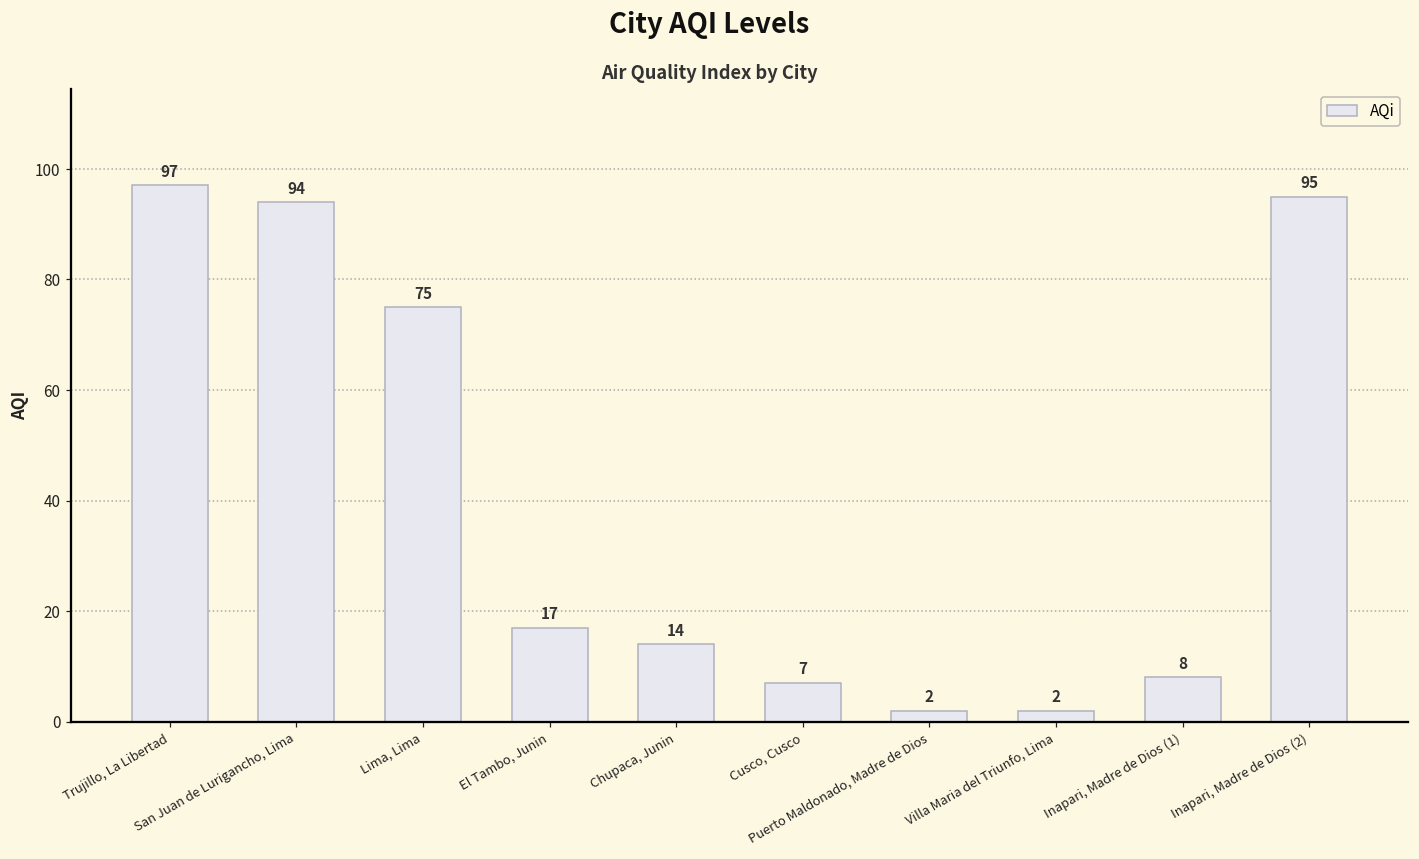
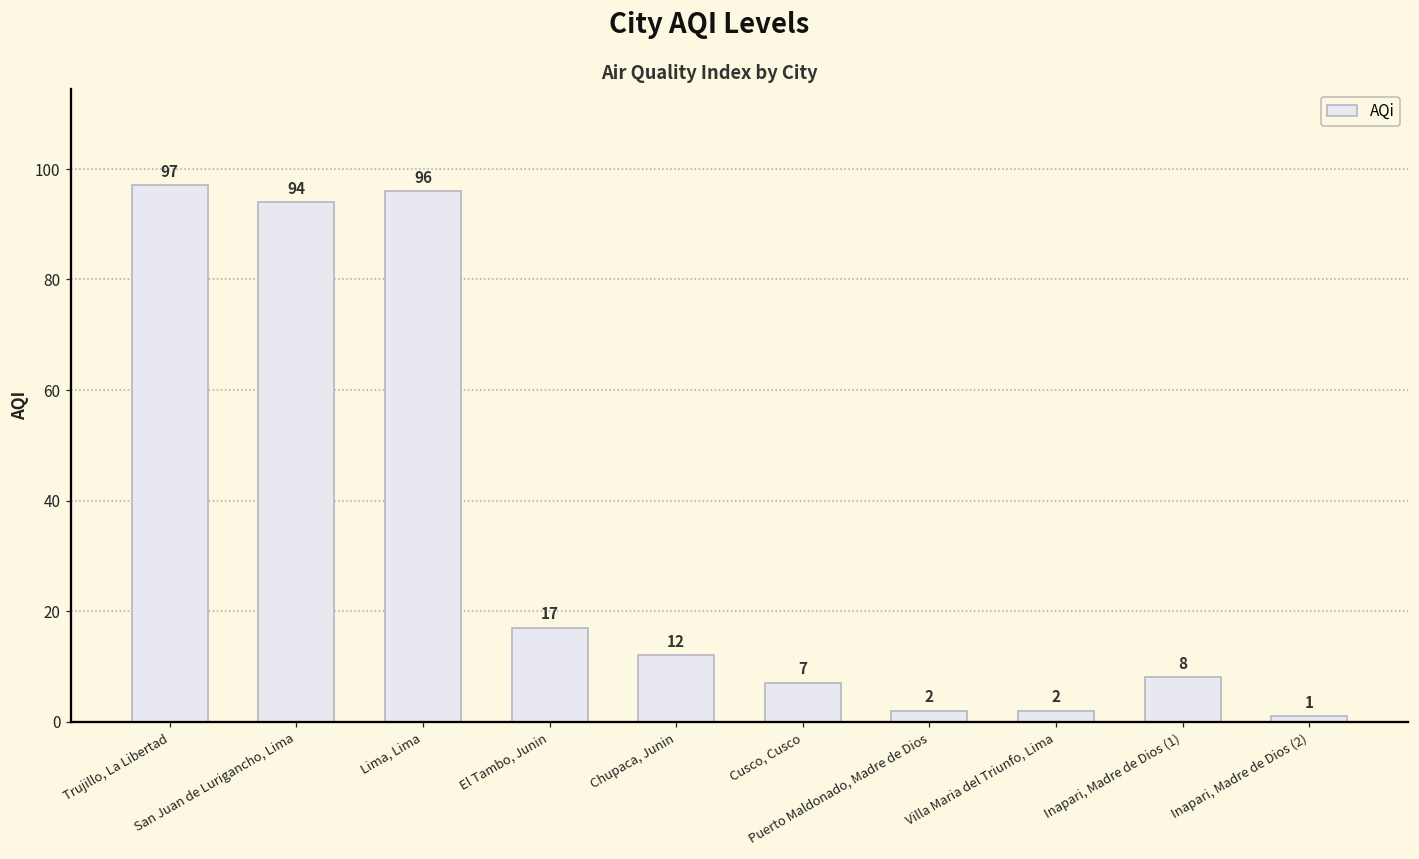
Lima, Lima: 75 -> 96
Chupaca, Junin: 14 -> 12
Inapari, Madre de Dios (2): 95 -> 1
